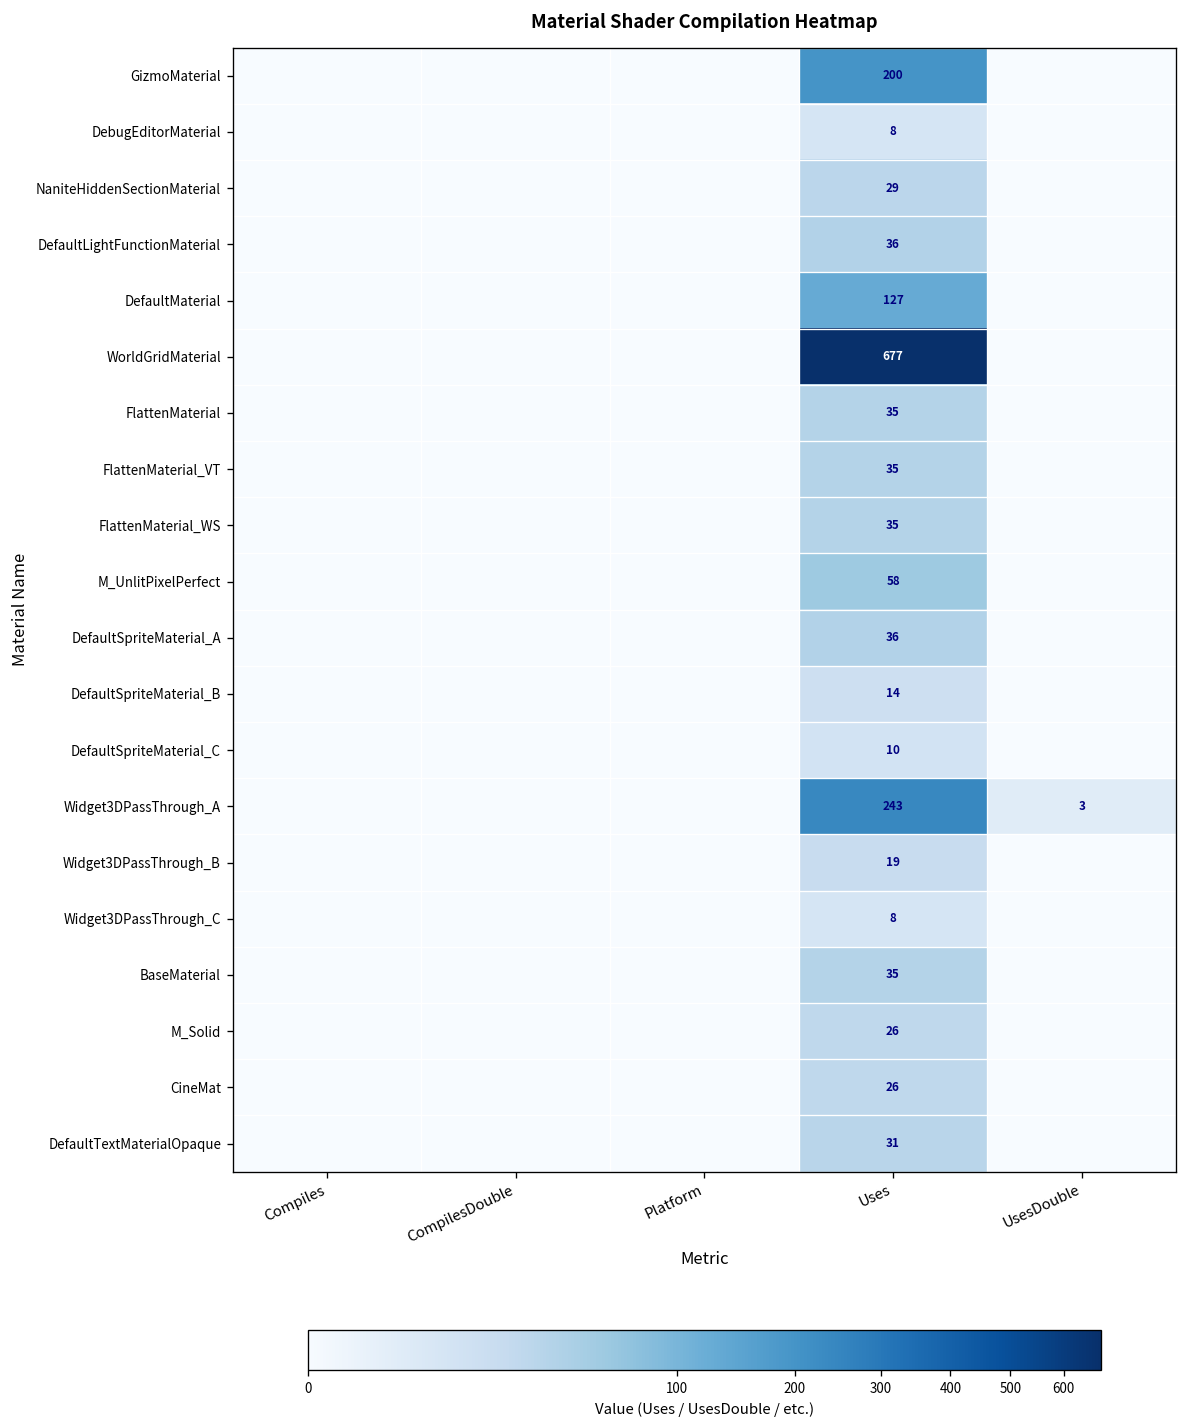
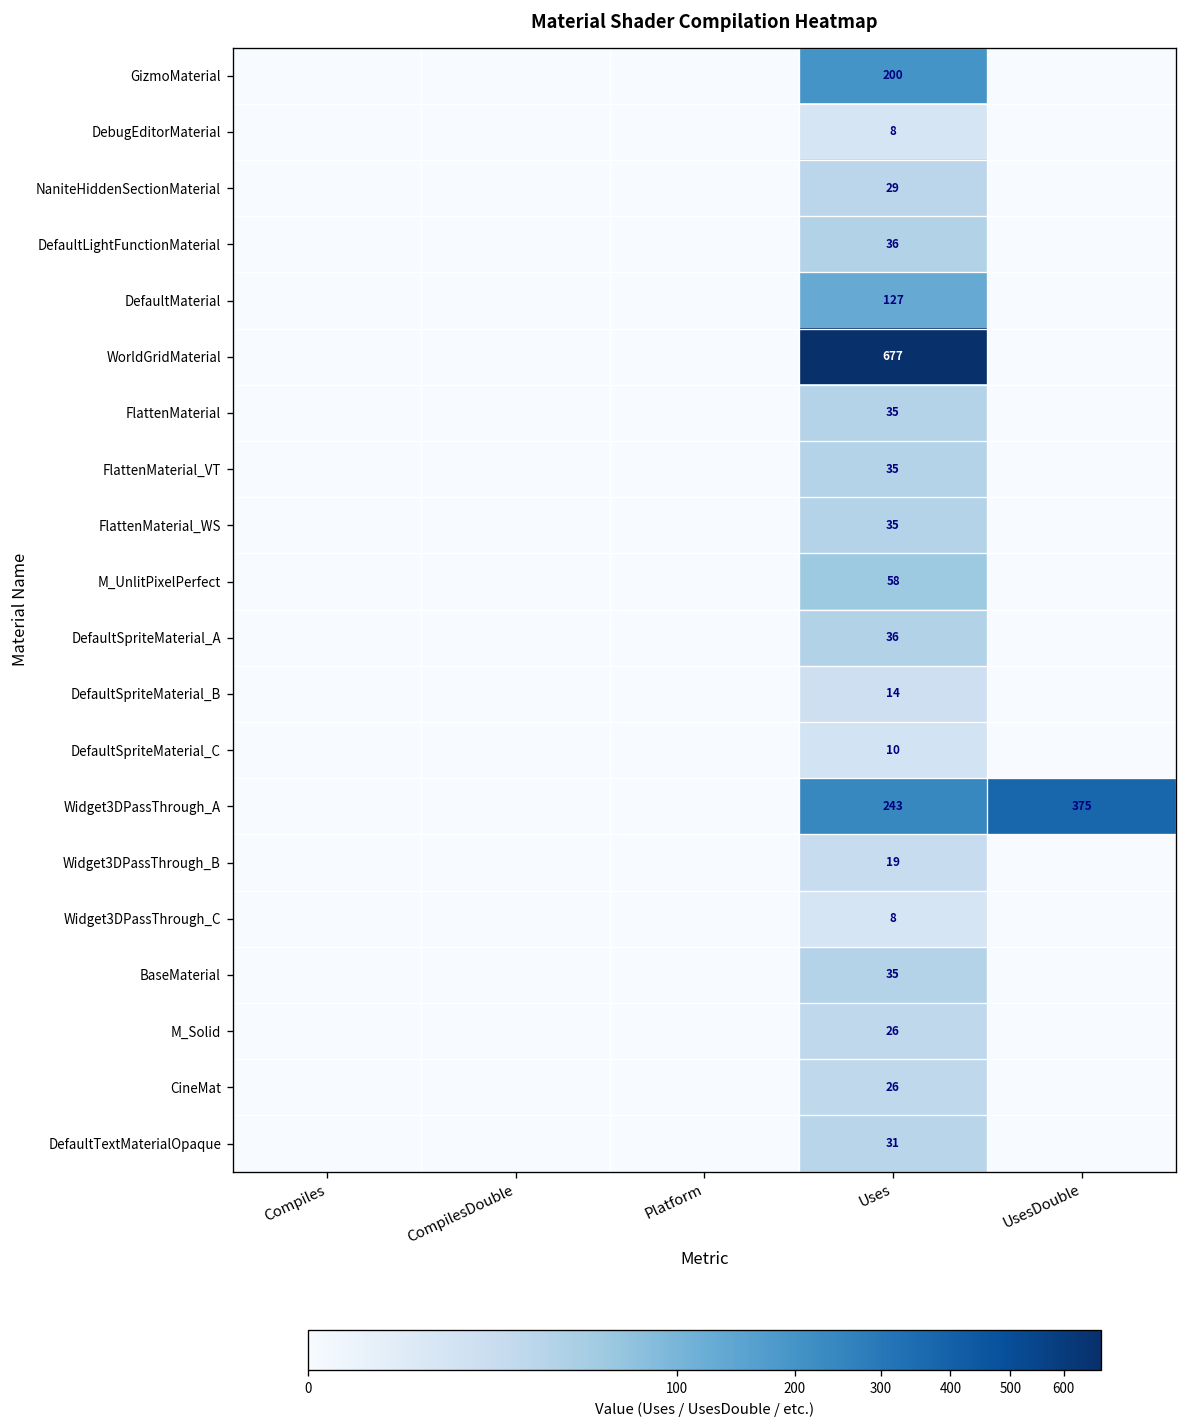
Widget3DPassThrough_A, UsesDouble: 3 -> 375
